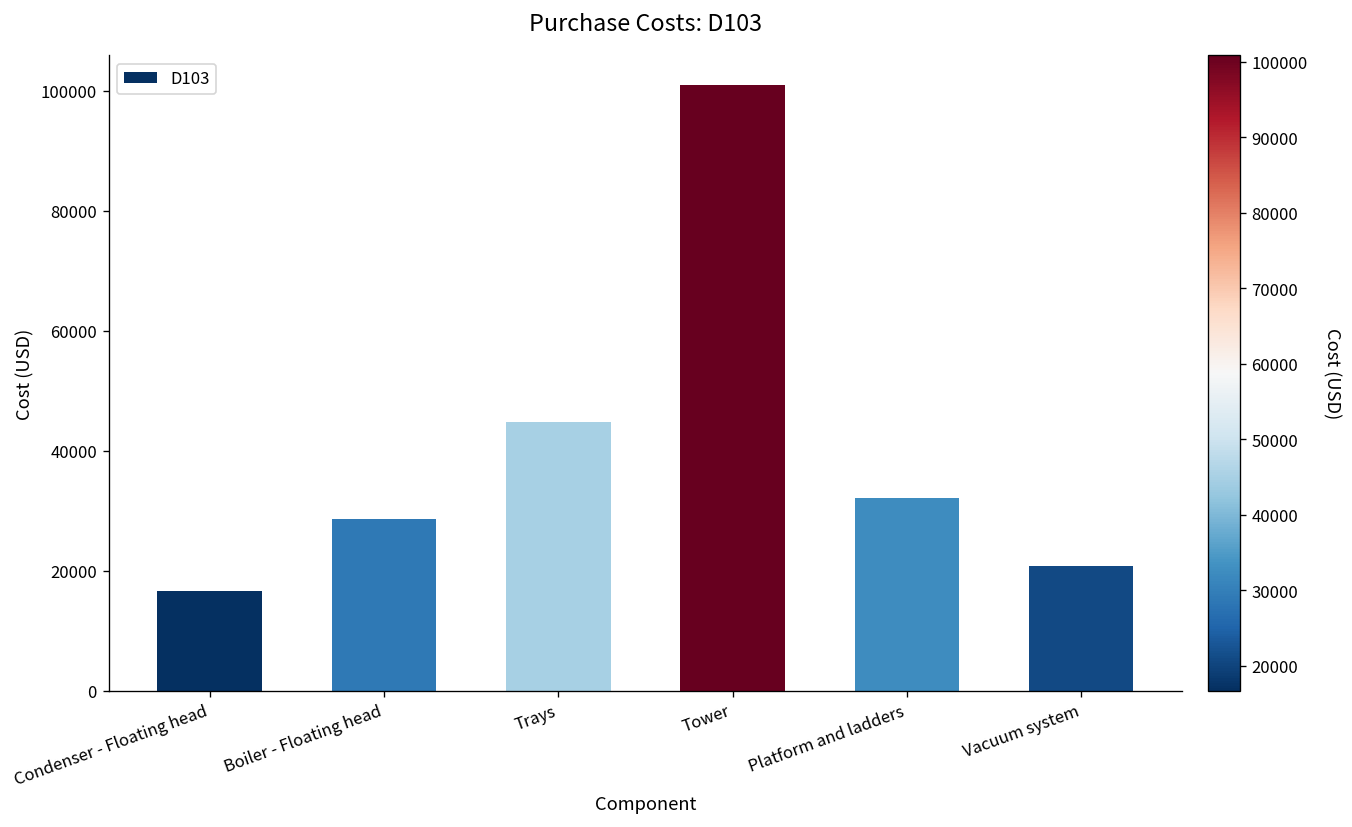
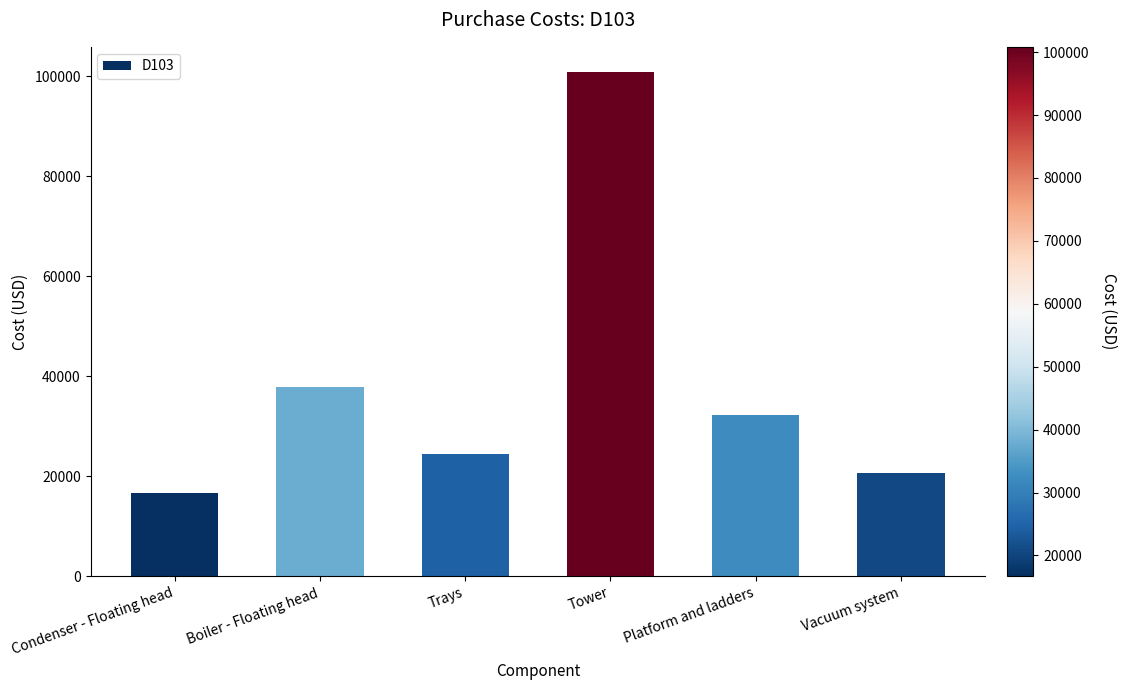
Boiler - Floating head: 29000 -> 38000
Trays: 45000 -> 24000
